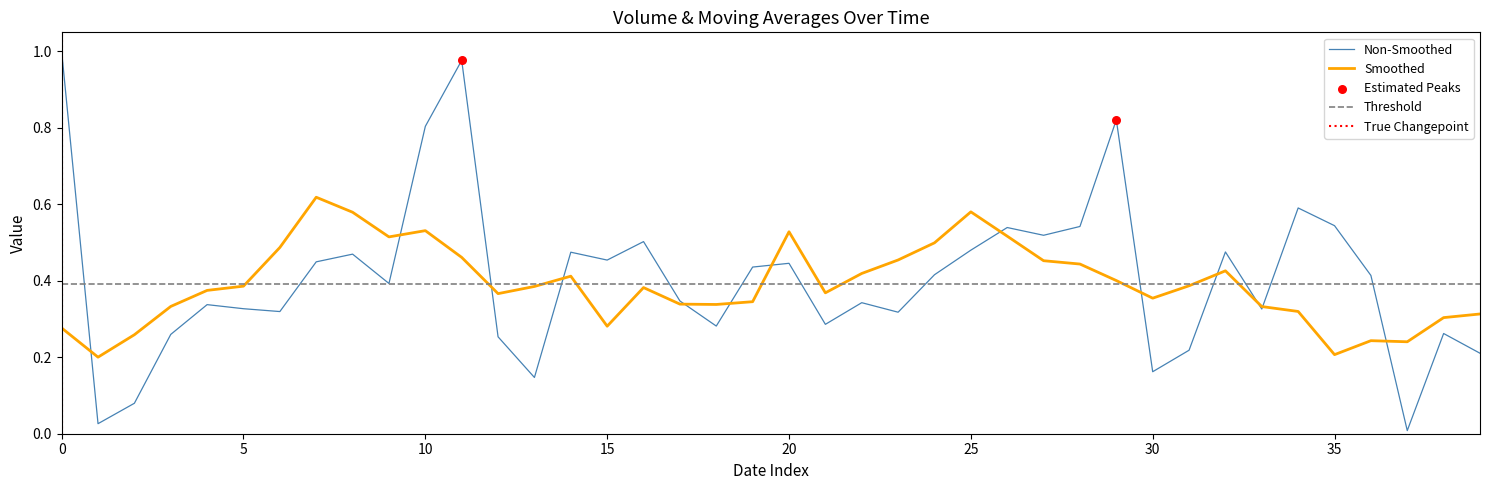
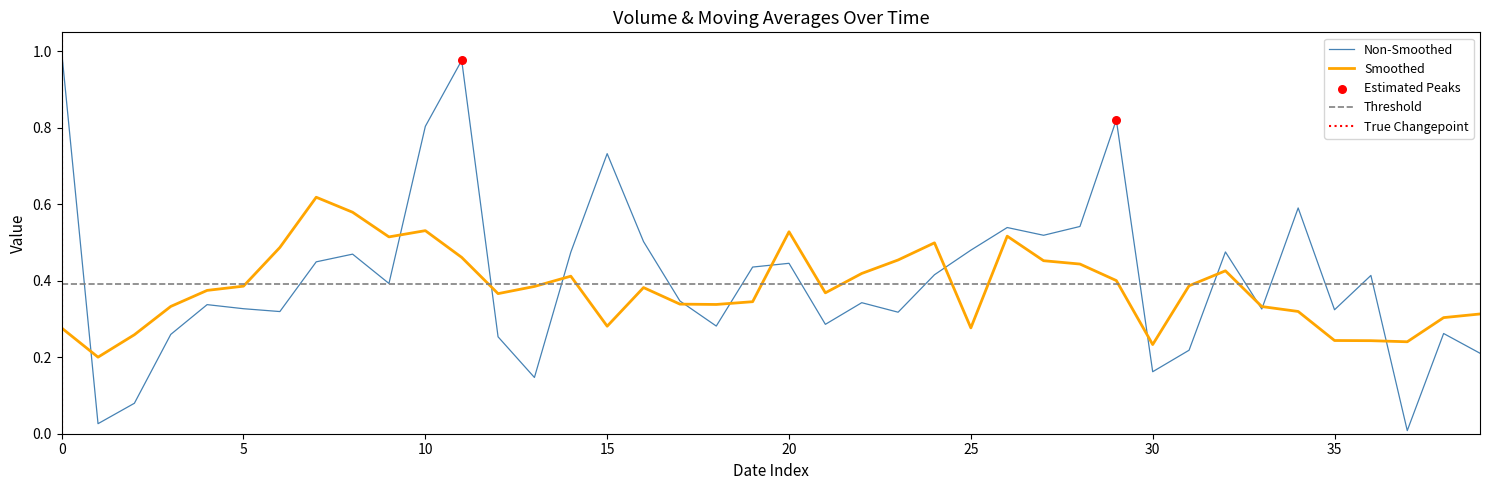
Non-Smoothed, 15: 0.45 -> 0.73
Smoothed, 25: 0.58 -> 0.28
Smoothed, 30: 0.35 -> 0.23
Non-Smoothed, 35: 0.54 -> 0.32
Smoothed, 35: 0.21 -> 0.24
